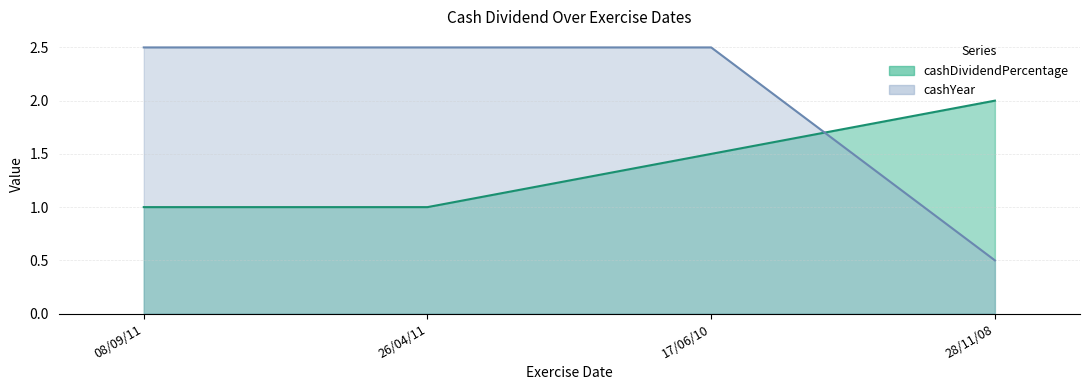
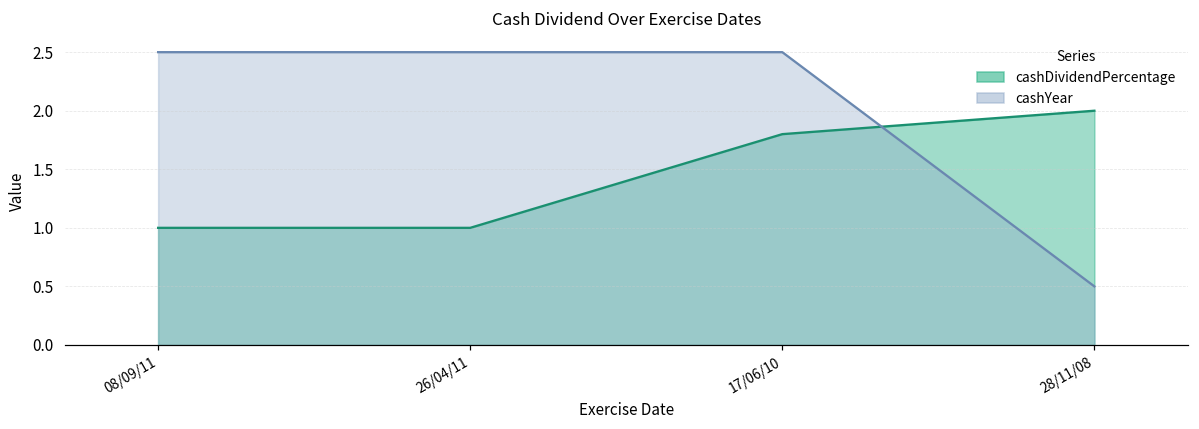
cashDividendPercentage, 17/06/10: 1.50 -> 1.80
